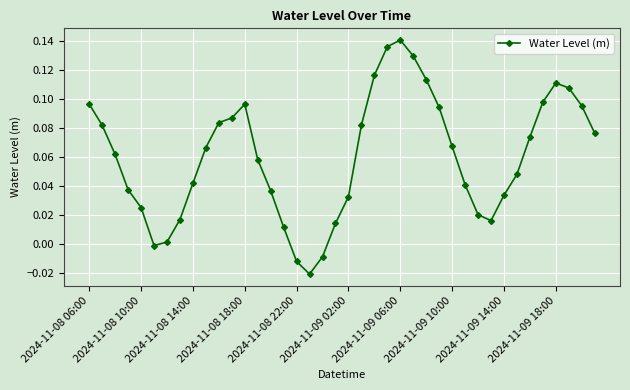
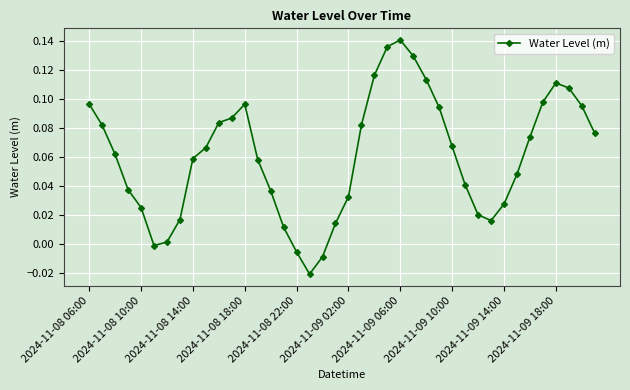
2024-11-08 14:00: 0.042 -> 0.059
2024-11-08 22:00: -0.012 -> -0.006
2024-11-09 14:00: 0.034 -> 0.027
